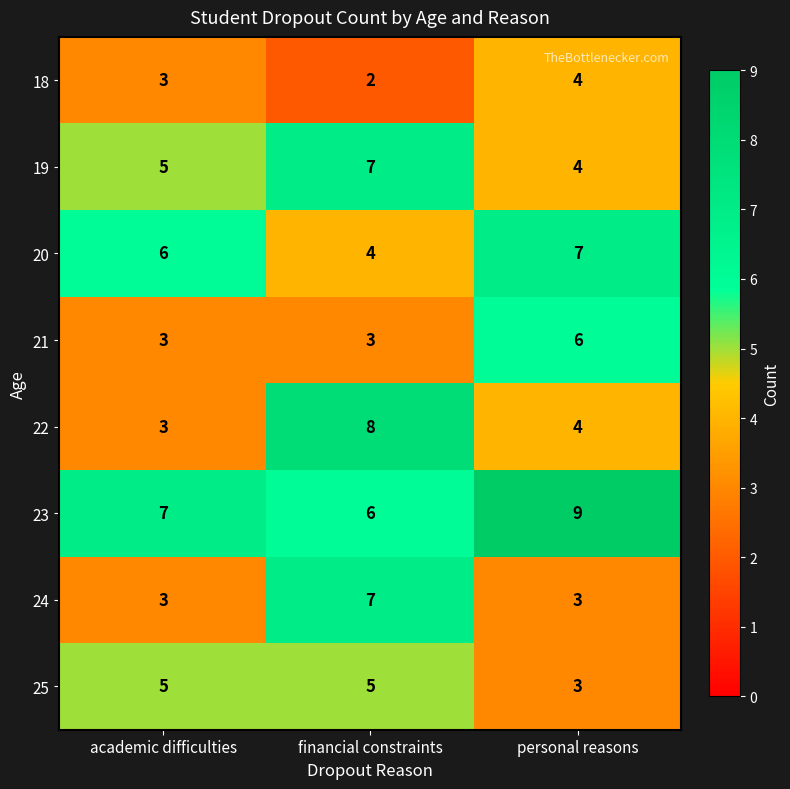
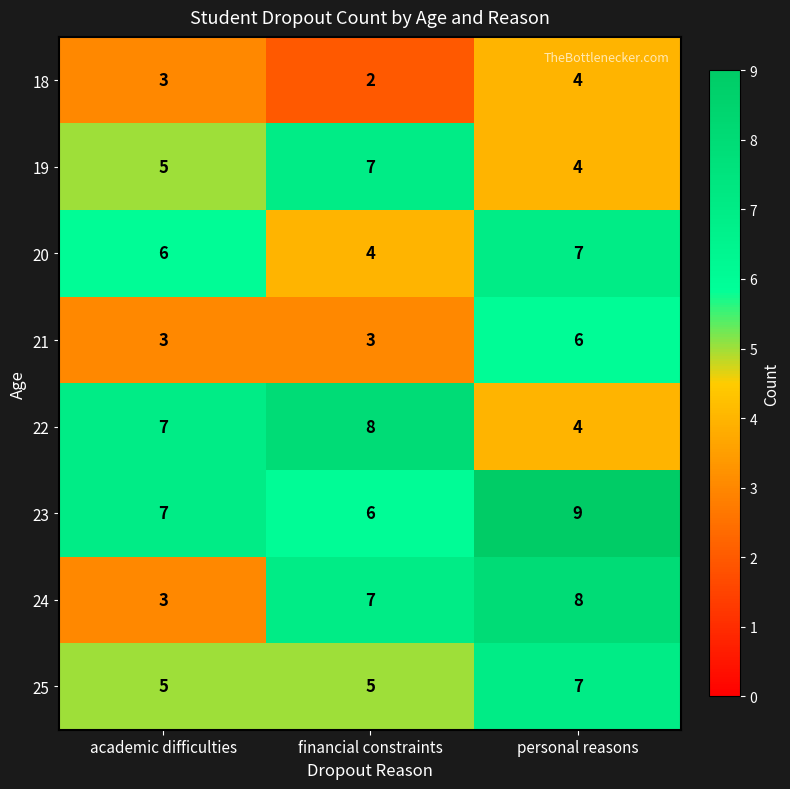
22, academic difficulties: 3 -> 7
24, personal reasons: 3 -> 8
25, personal reasons: 3 -> 7
